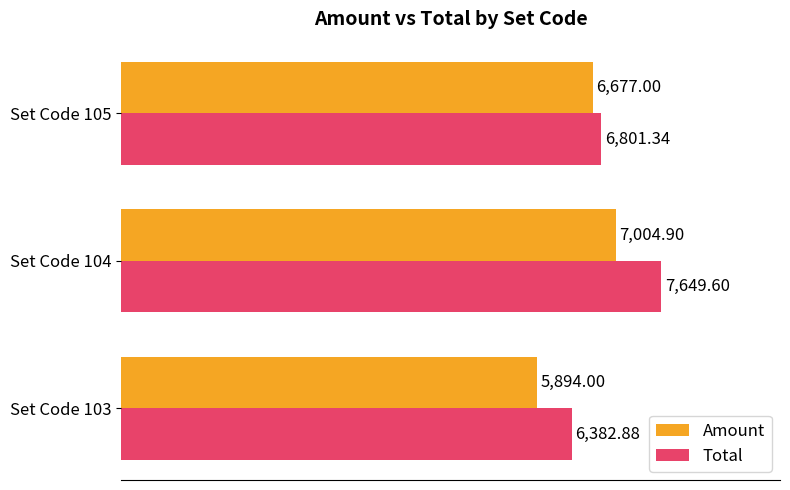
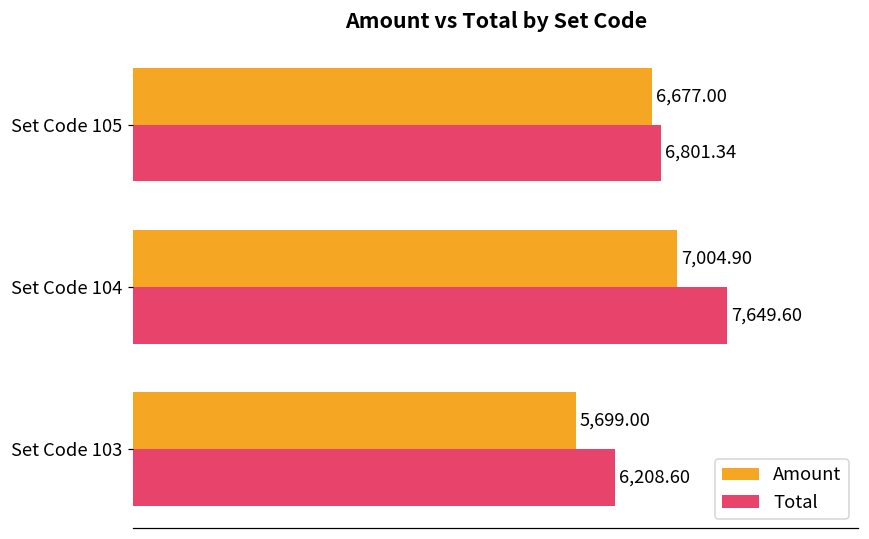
Amount, Set Code 103: 5,894.00 -> 5,699.00
Total, Set Code 103: 6,382.88 -> 6,208.60
